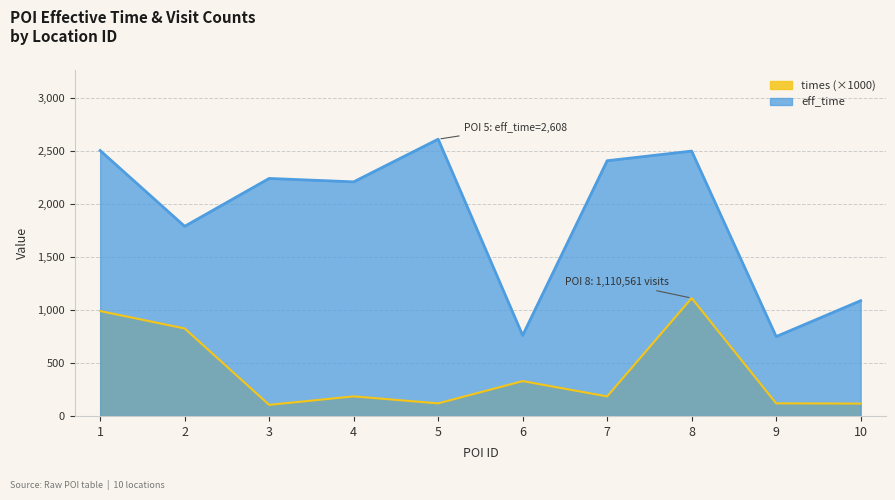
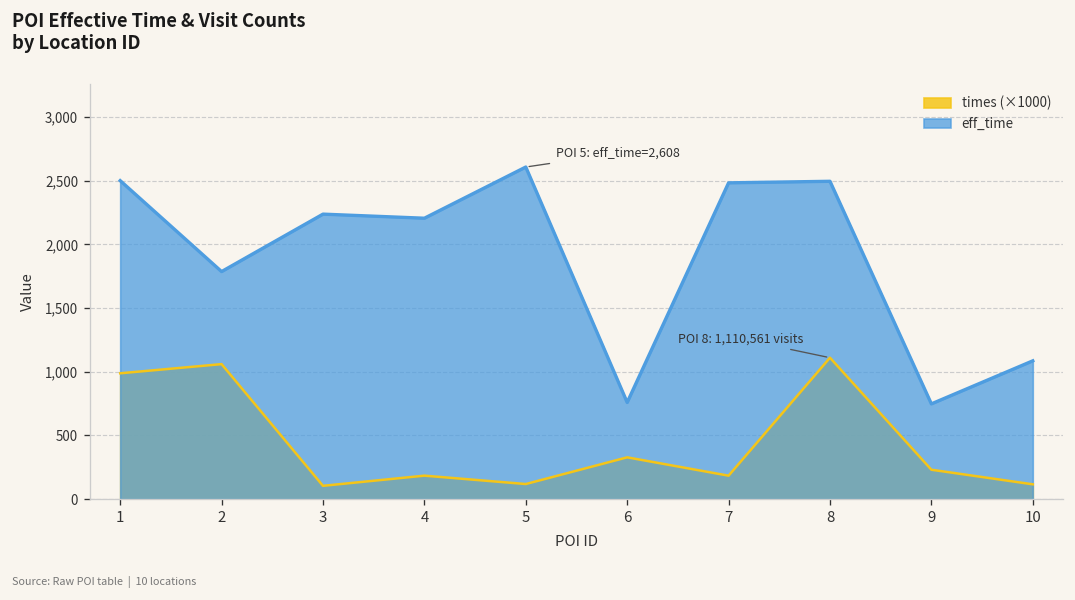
times (×1000), 2: 820 -> 1,060
eff_time, 7: 2,410 -> 2,480
times (×1000), 9: 120 -> 230
